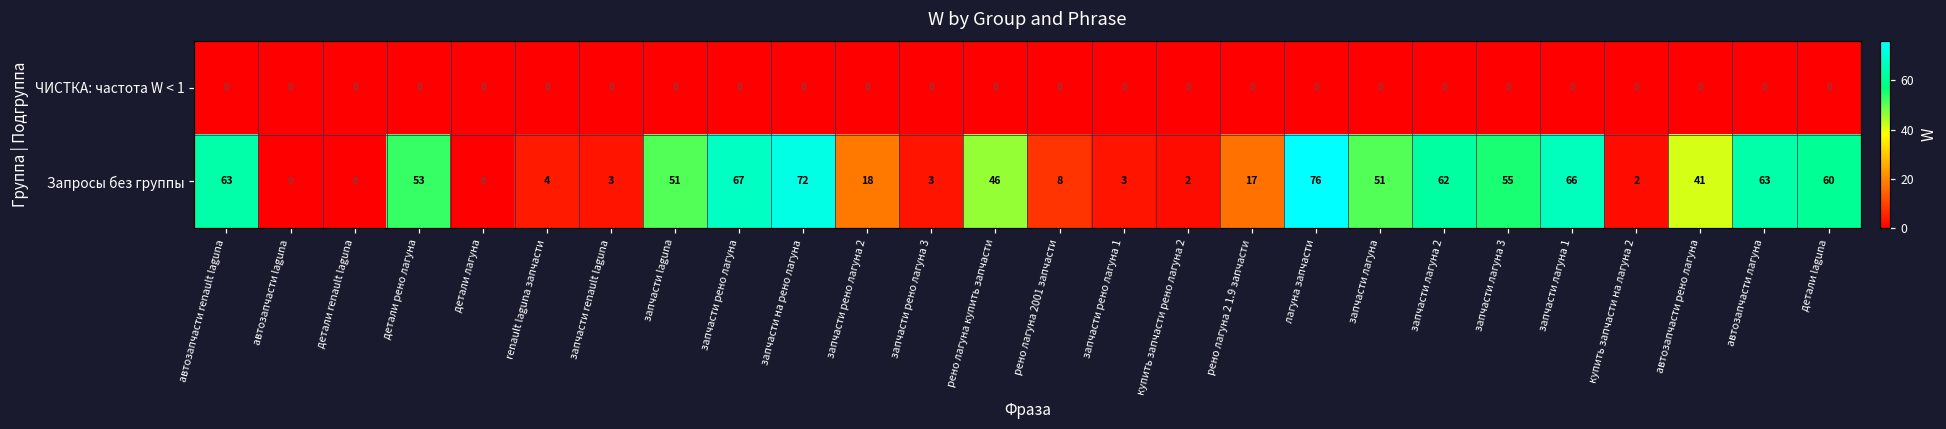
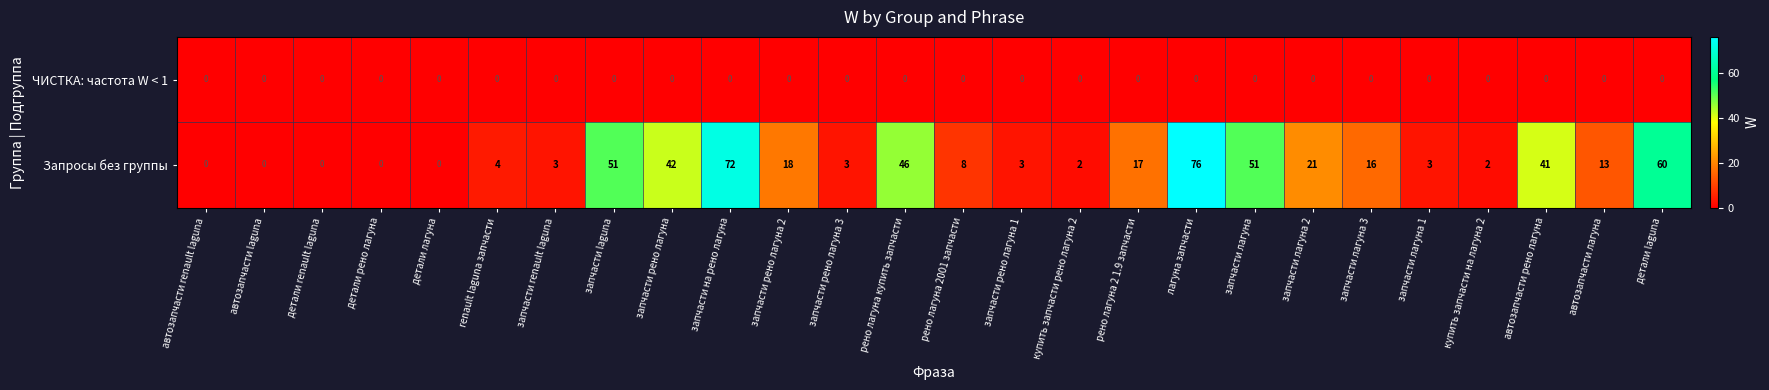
Запросы без группы, автозапчасти renault laguna: 63 -> 0
Запросы без группы, детали рено лагуна: 53 -> 0
Запросы без группы, запчасти рено лагуна: 67 -> 42
Запросы без группы, запчасти лагуна 2: 62 -> 21
Запросы без группы, запчасти лагуна 3: 55 -> 16
Запросы без группы, запчасти лагуна 1: 66 -> 3
Запросы без группы, автозапчасти лагуна: 63 -> 13
